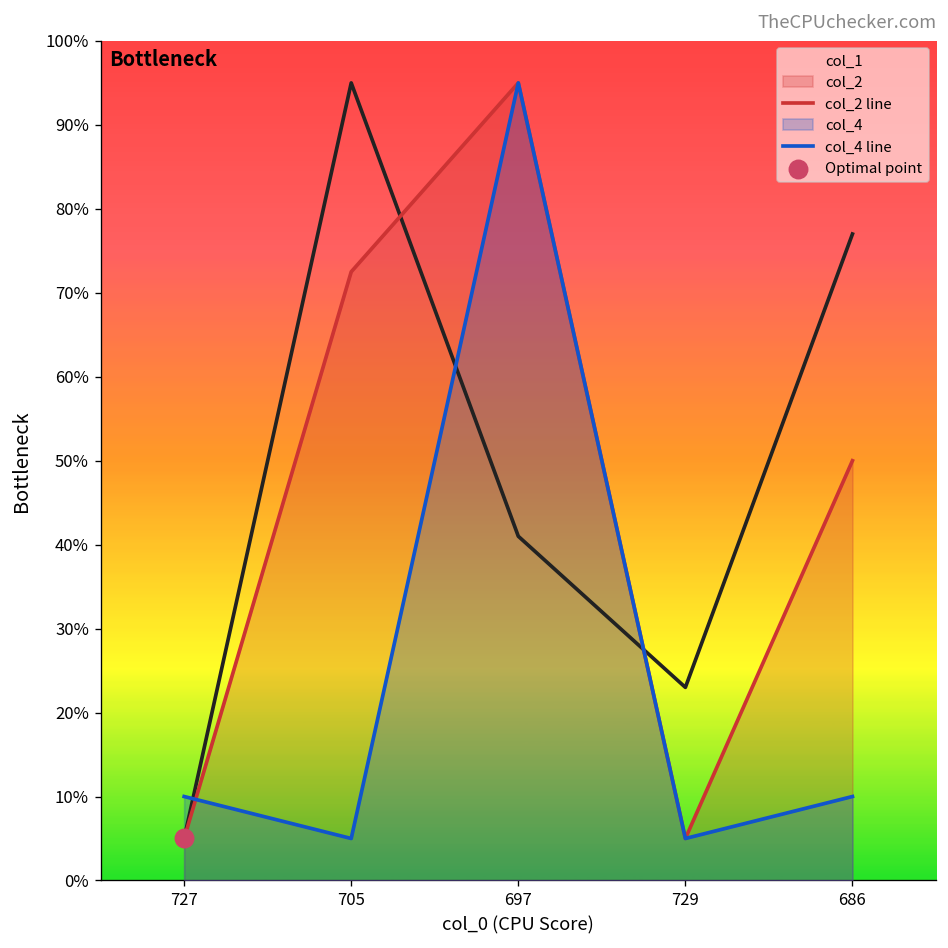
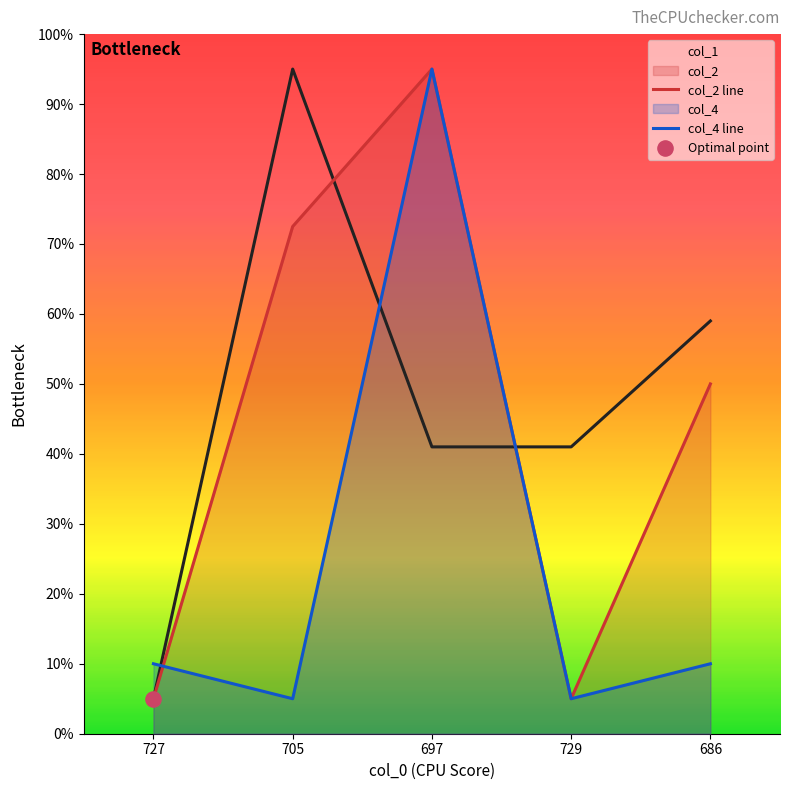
col_1, 729: 23% -> 41%
col_1, 686: 77% -> 59%
